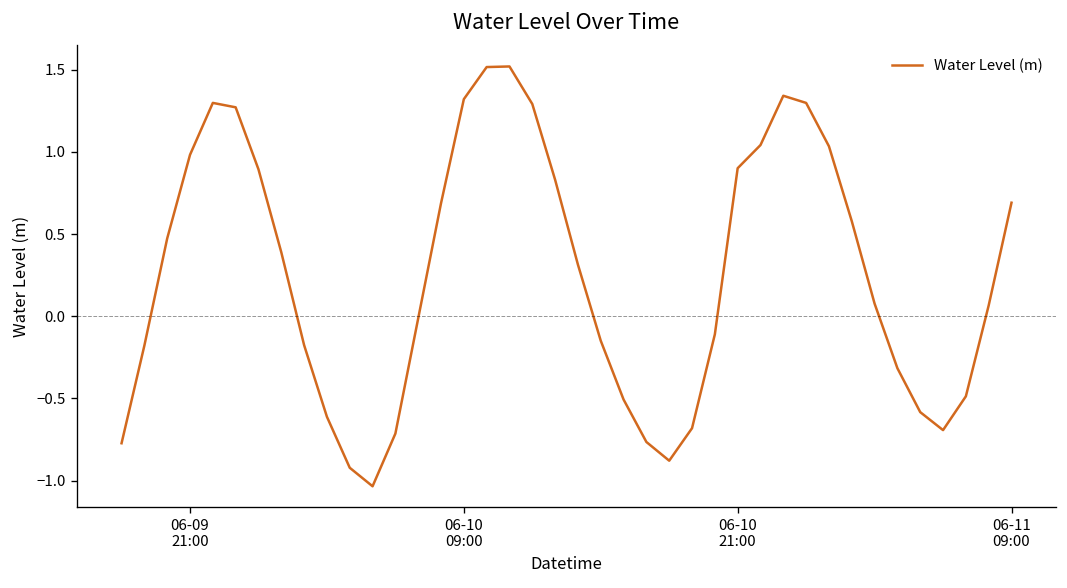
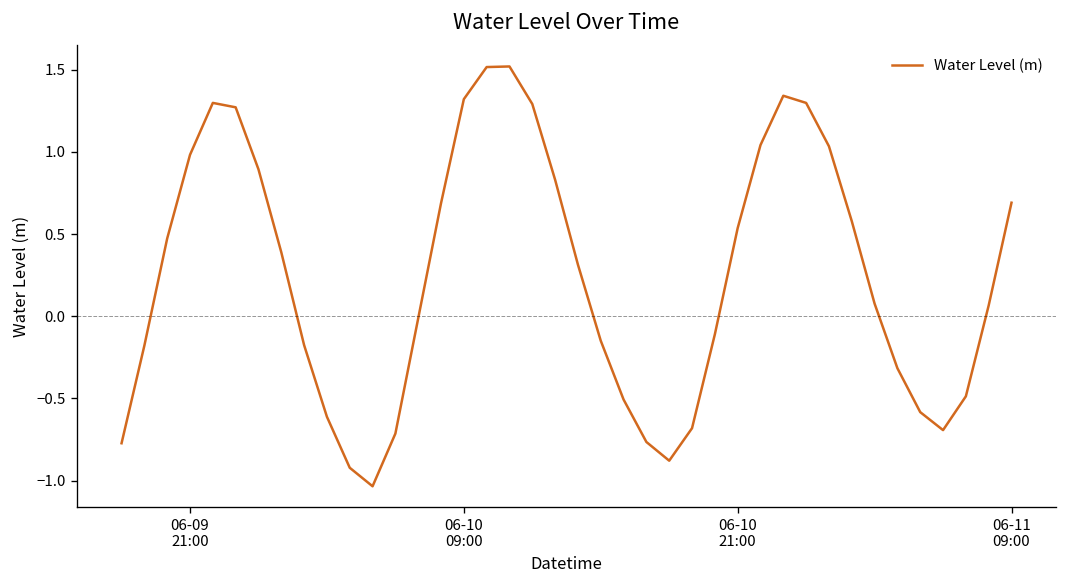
06-10 21:00: 0.90 -> 0.54
